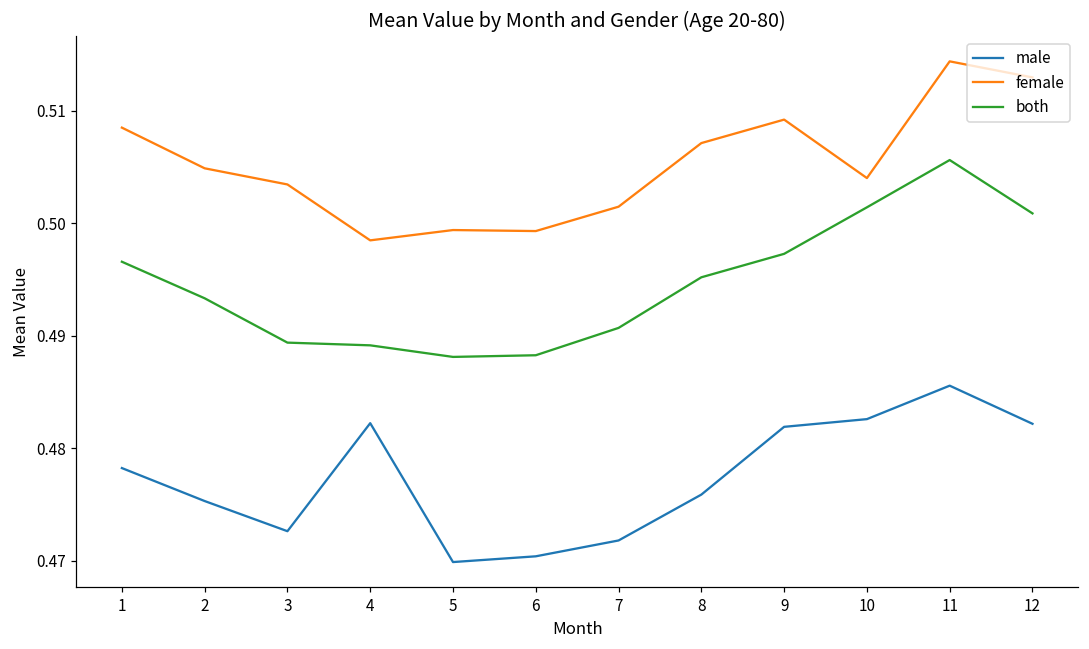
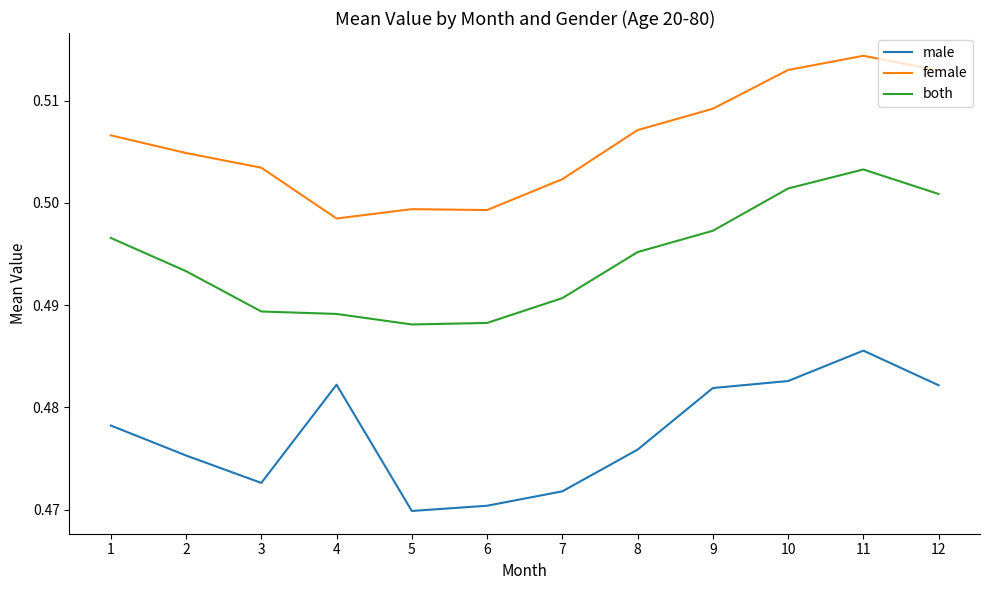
female, 1: 0.5085 -> 0.5066
female, 7: 0.5015 -> 0.5023
female, 10: 0.5040 -> 0.5130
both, 11: 0.5056 -> 0.5033
